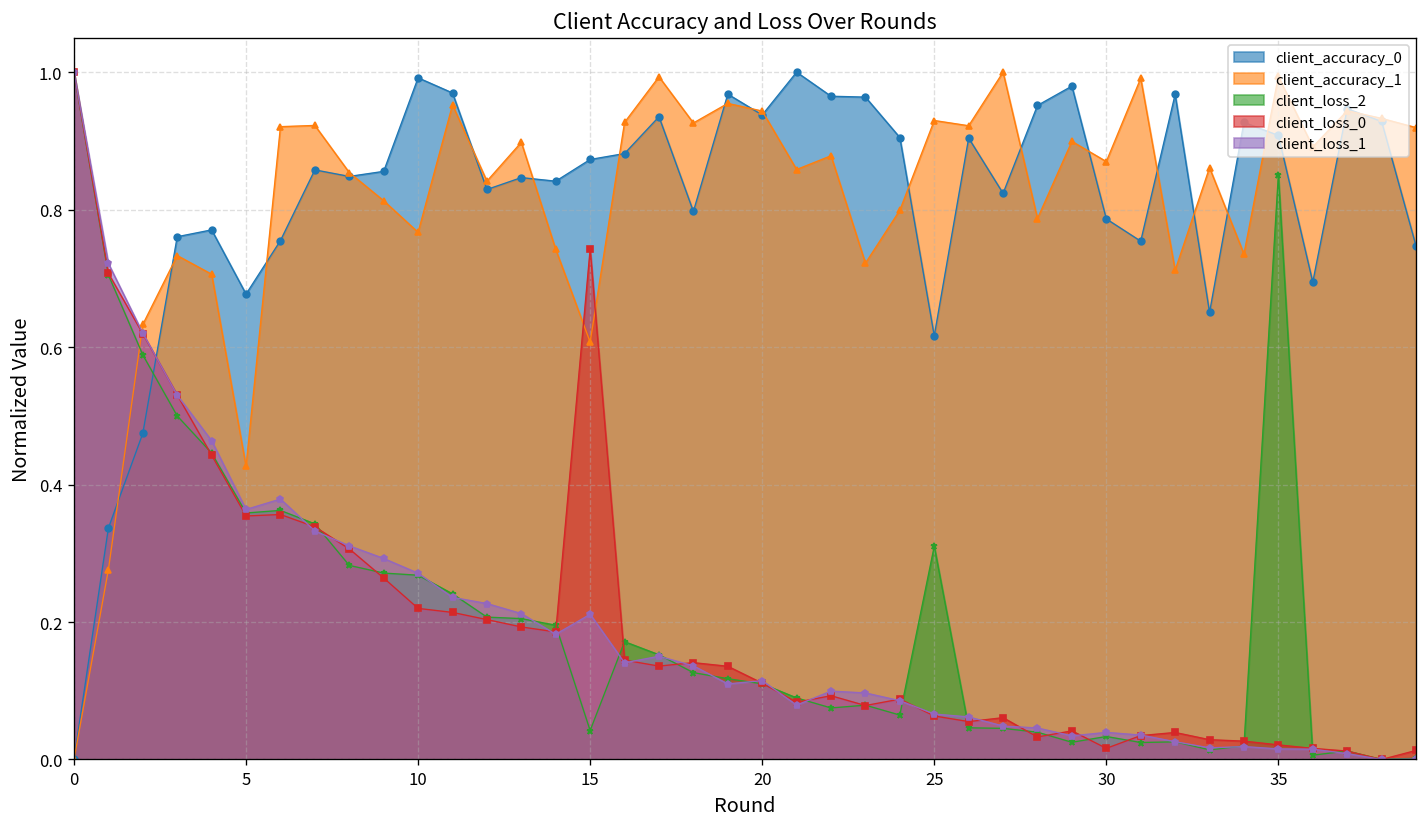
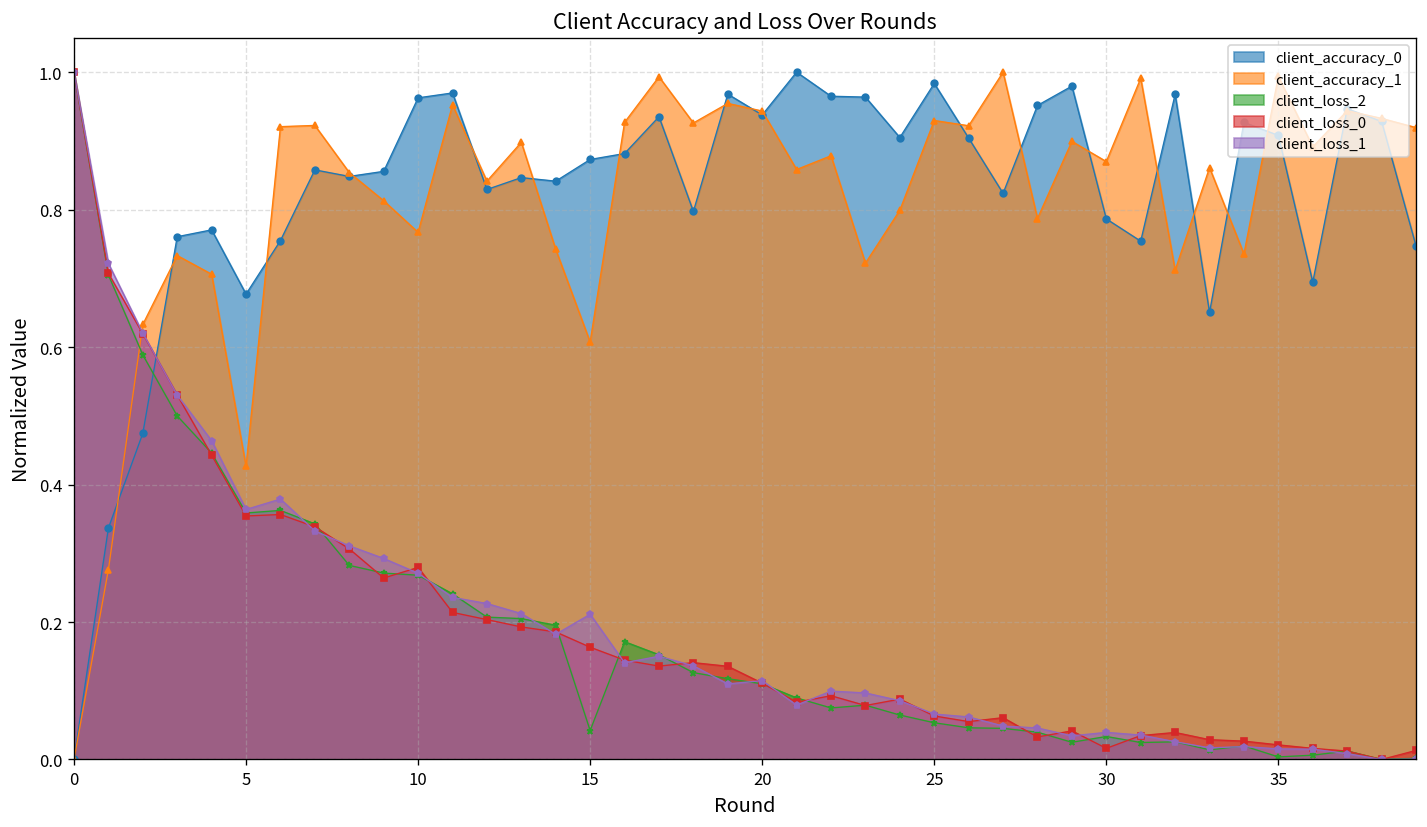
client_accuracy_0, 10: 0.99 -> 0.96
client_loss_0, 10: 0.22 -> 0.28
client_loss_0, 15: 0.74 -> 0.16
client_accuracy_0, 25: 0.62 -> 0.98
client_loss_2, 25: 0.31 -> 0.05
client_loss_2, 35: 0.85 -> 0.00
